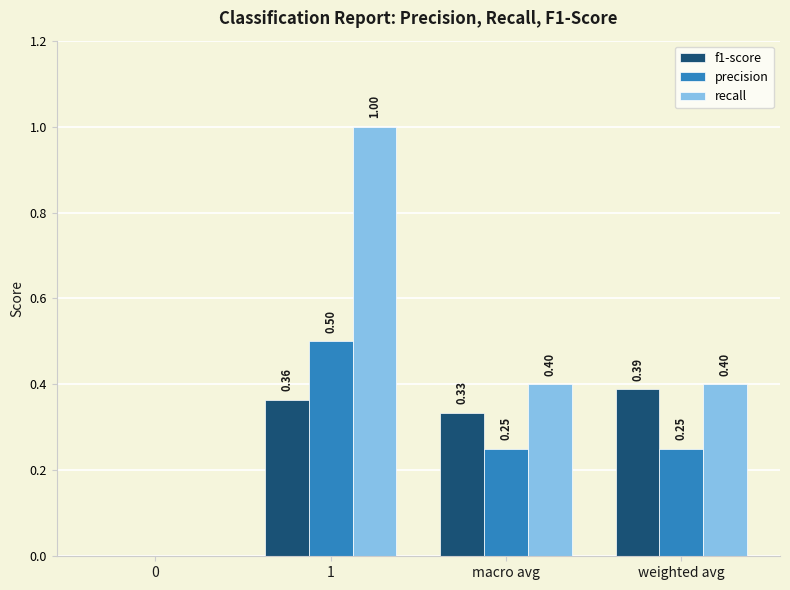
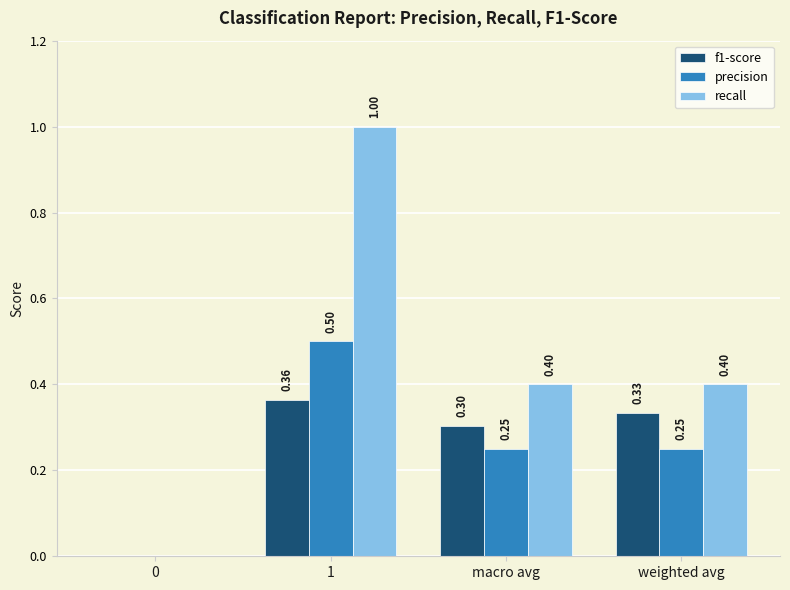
f1-score, macro avg: 0.33 -> 0.30
f1-score, weighted avg: 0.39 -> 0.33
